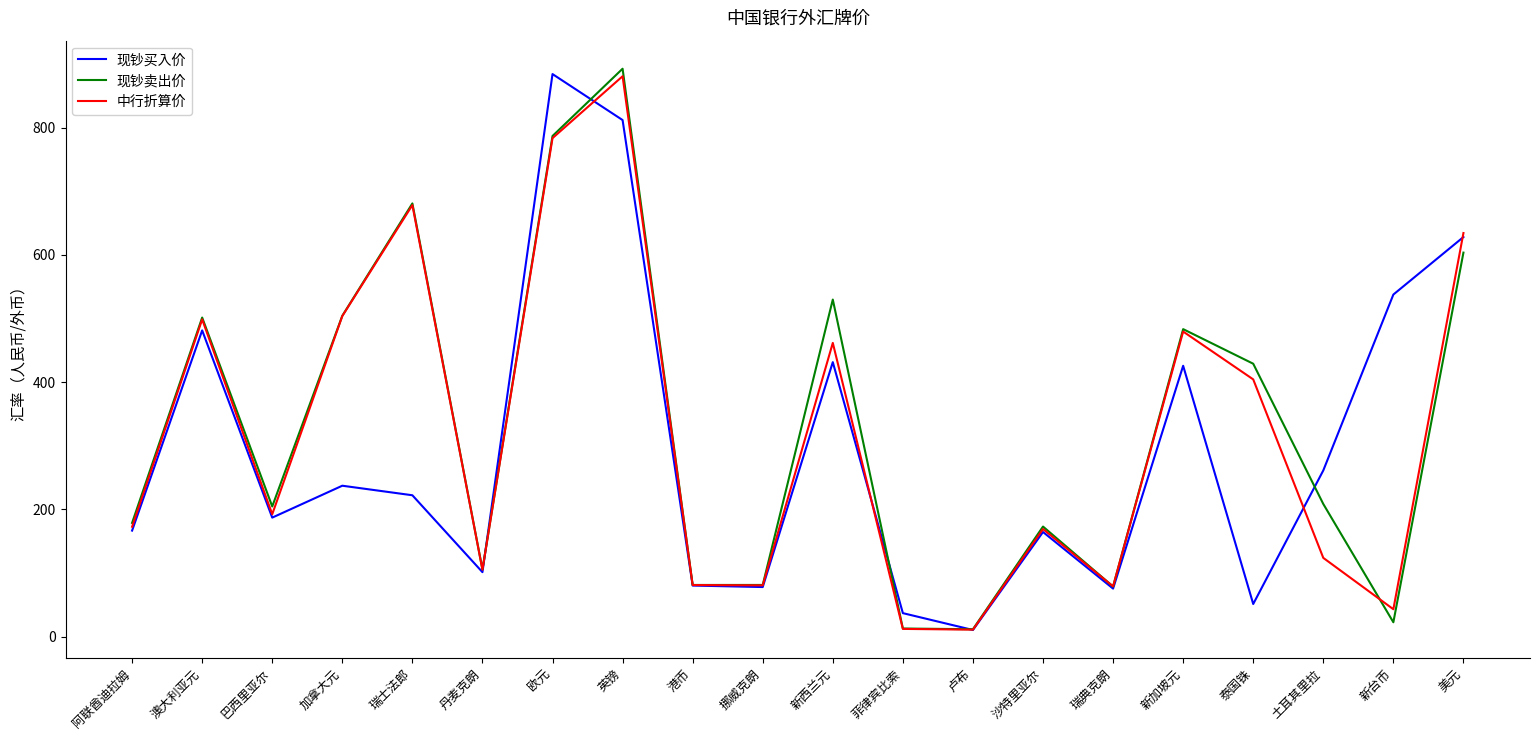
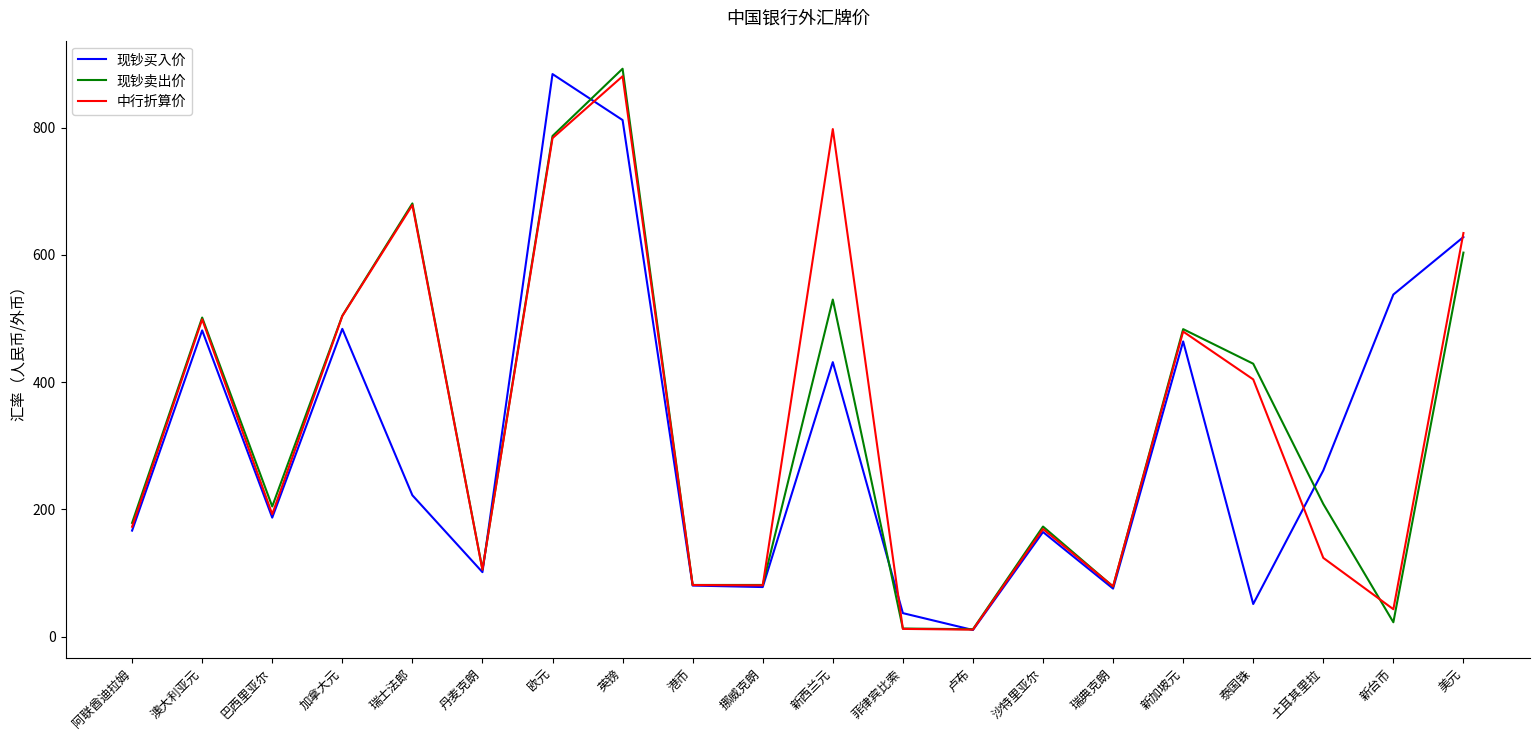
现钞买入价, 加拿大元: 240 -> 480
中行折算价, 新西兰元: 460 -> 800
现钞买入价, 新加坡元: 430 -> 460
